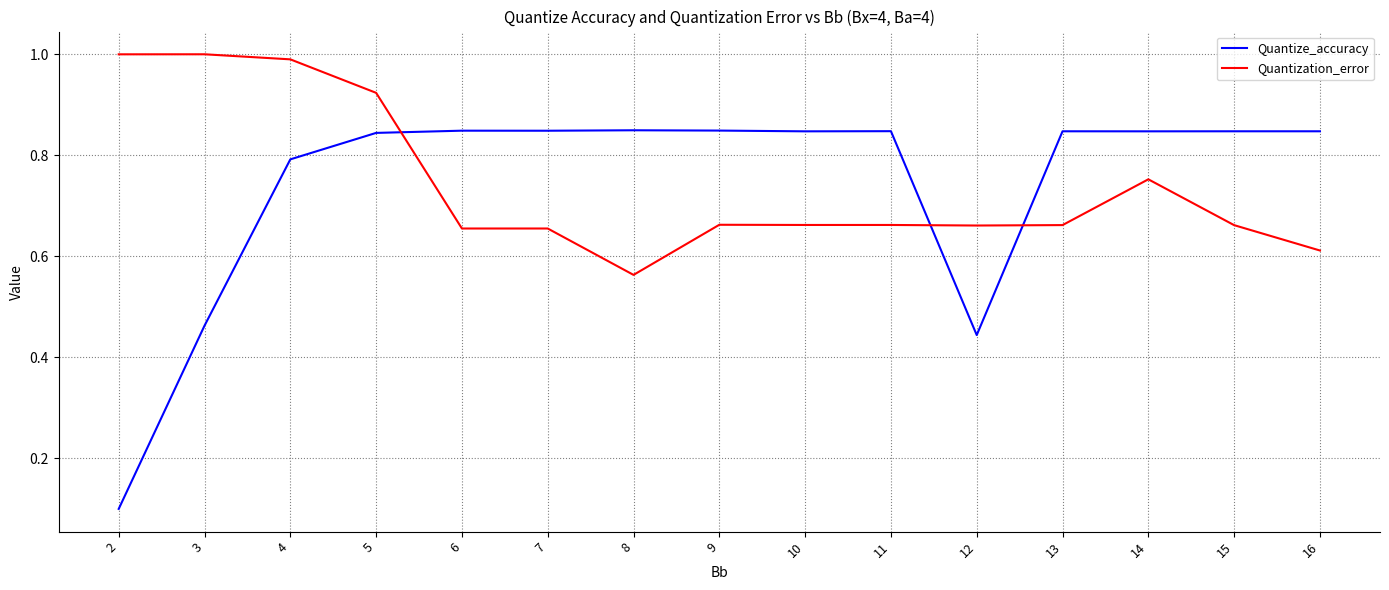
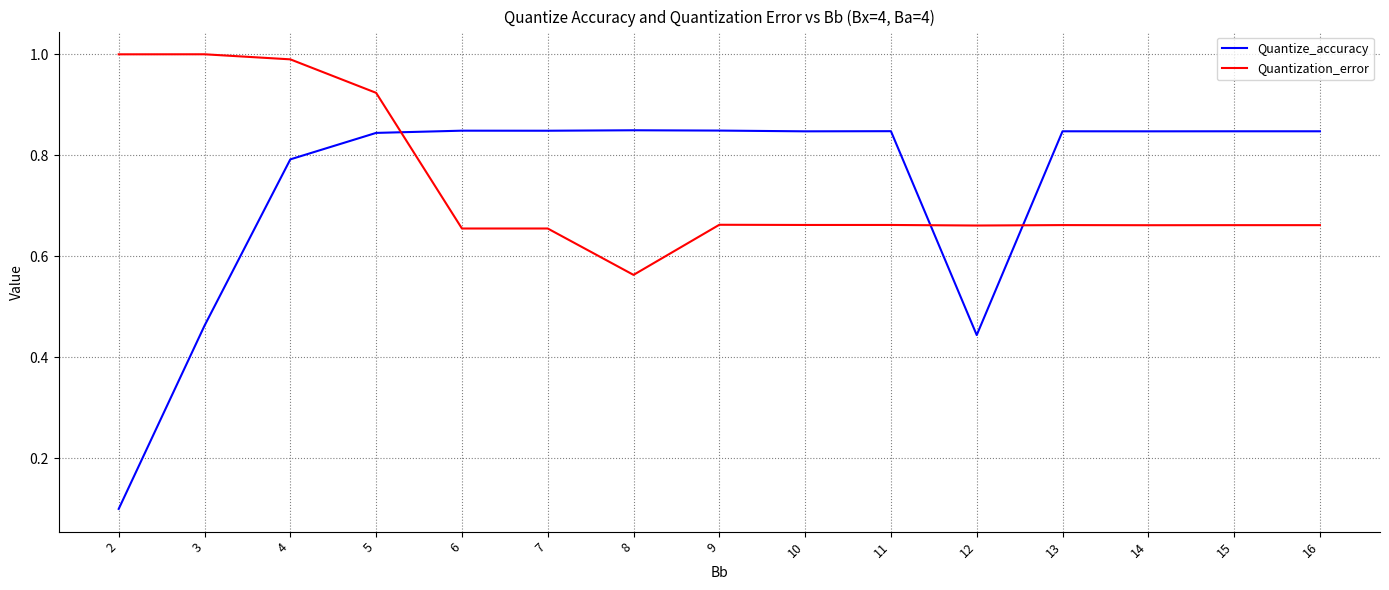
Quantization_error, 14: 0.75 -> 0.66
Quantization_error, 16: 0.61 -> 0.66
